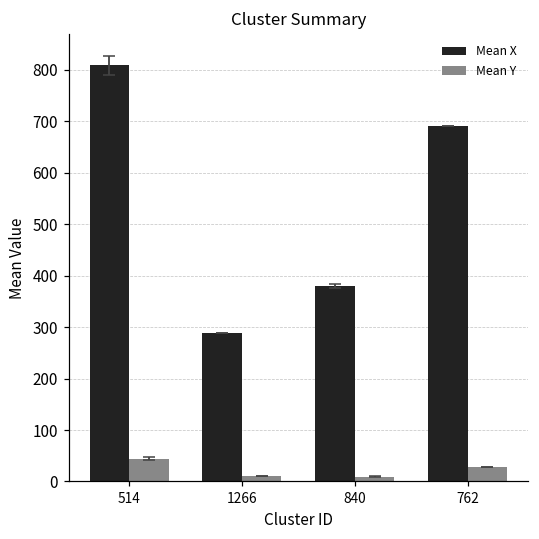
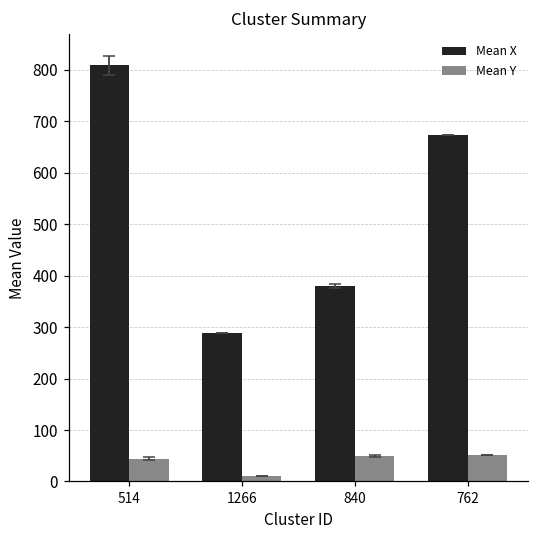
Mean Y, 840: 10 -> 50
Mean X, 762: 690 -> 670
Mean Y, 762: 30 -> 50
